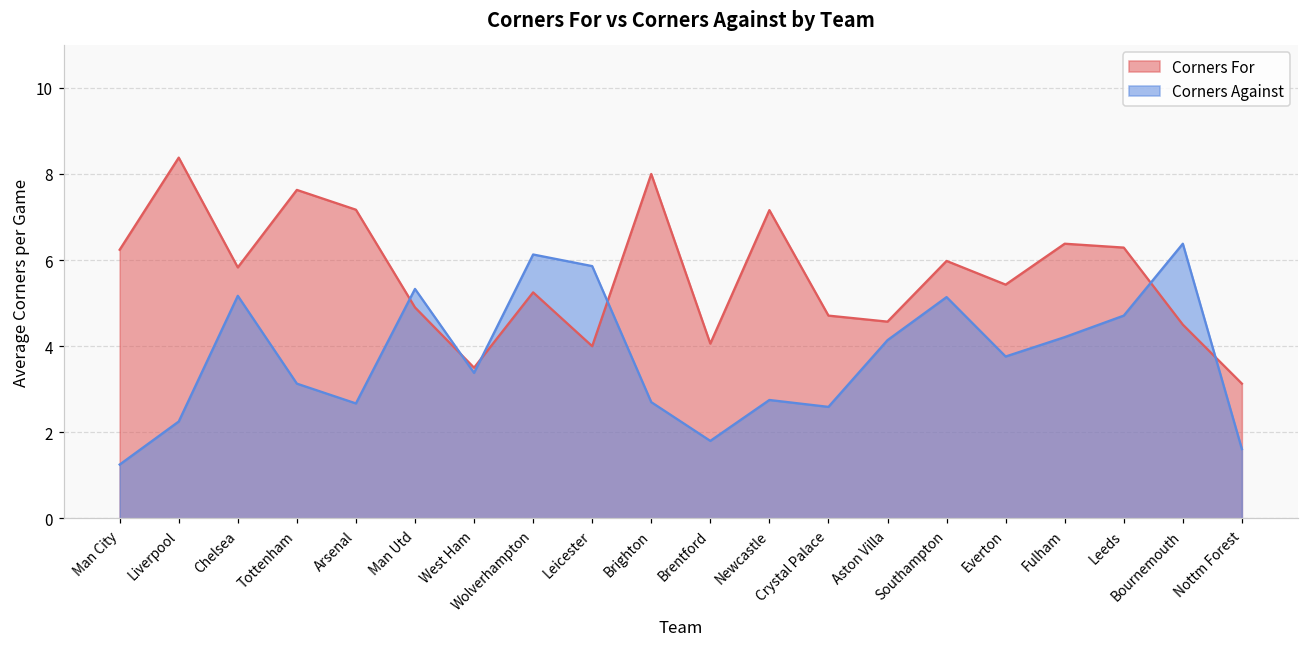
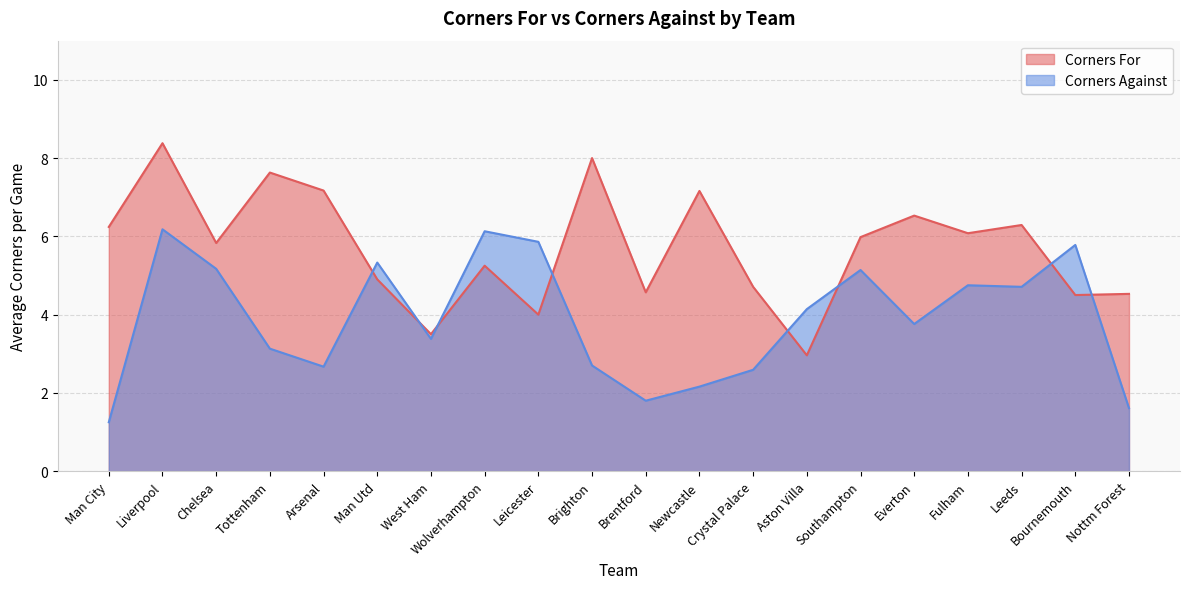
Corners Against, Liverpool: 2.3 -> 6.2
Corners For, Brentford: 4.1 -> 4.6
Corners Against, Newcastle: 2.8 -> 2.2
Corners For, Aston Villa: 4.6 -> 3.0
Corners For, Everton: 5.4 -> 6.5
Corners For, Fulham: 6.4 -> 6.1
Corners Against, Fulham: 4.2 -> 4.8
Corners Against, Bournemouth: 6.4 -> 5.8
Corners For, Nottm Forest: 3.1 -> 4.5
